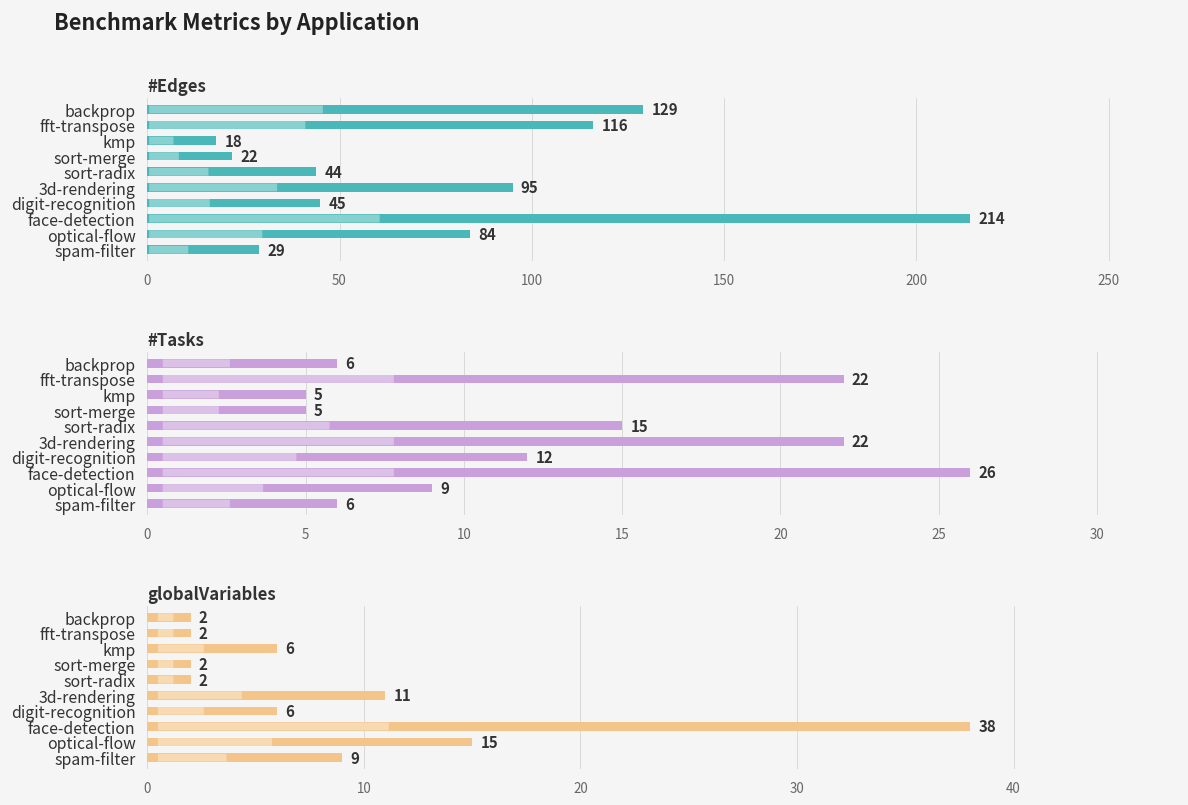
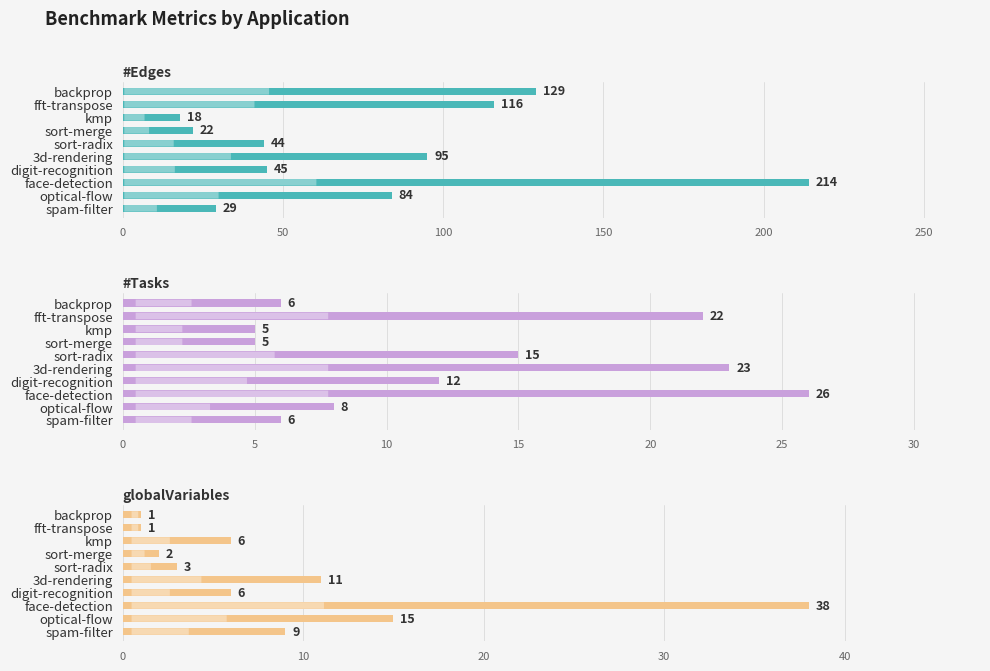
#Tasks, 3d-rendering: 22 -> 23
#Tasks, optical-flow: 9 -> 8
globalVariables, backprop: 2 -> 1
globalVariables, fft-transpose: 2 -> 1
globalVariables, sort-radix: 2 -> 3
